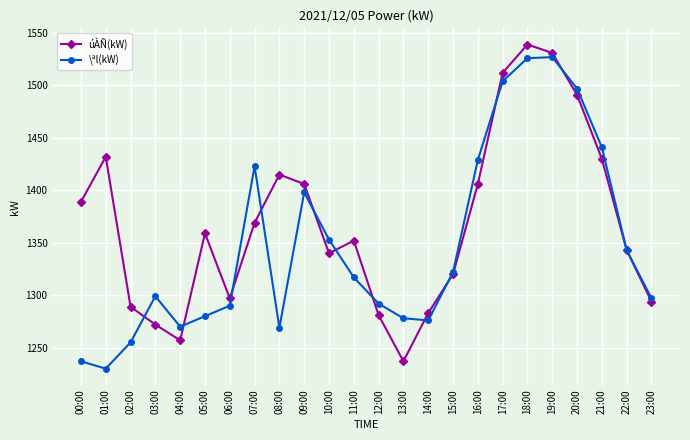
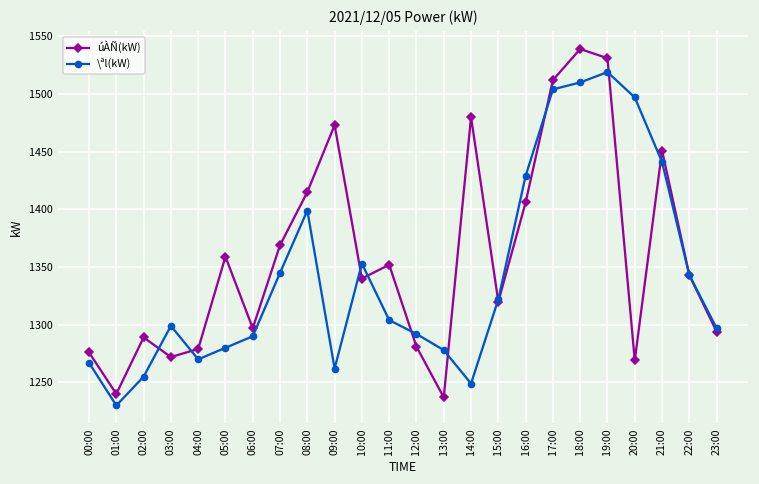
úÀÑ(kW), 00:00: 1389 -> 1276
\ªl(kW), 00:00: 1237 -> 1267
úÀÑ(kW), 01:00: 1432 -> 1240
úÀÑ(kW), 04:00: 1257 -> 1279
\ªl(kW), 07:00: 1423 -> 1345
\ªl(kW), 08:00: 1269 -> 1399
úÀÑ(kW), 09:00: 1406 -> 1473
\ªl(kW), 09:00: 1398 -> 1262
\ªl(kW), 11:00: 1317 -> 1304
úÀÑ(kW), 14:00: 1283 -> 1480
\ªl(kW), 14:00: 1276 -> 1249
\ªl(kW), 18:00: 1526 -> 1510
\ªl(kW), 19:00: 1527 -> 1519
úÀÑ(kW), 20:00: 1491 -> 1269
úÀÑ(kW), 21:00: 1430 -> 1451
